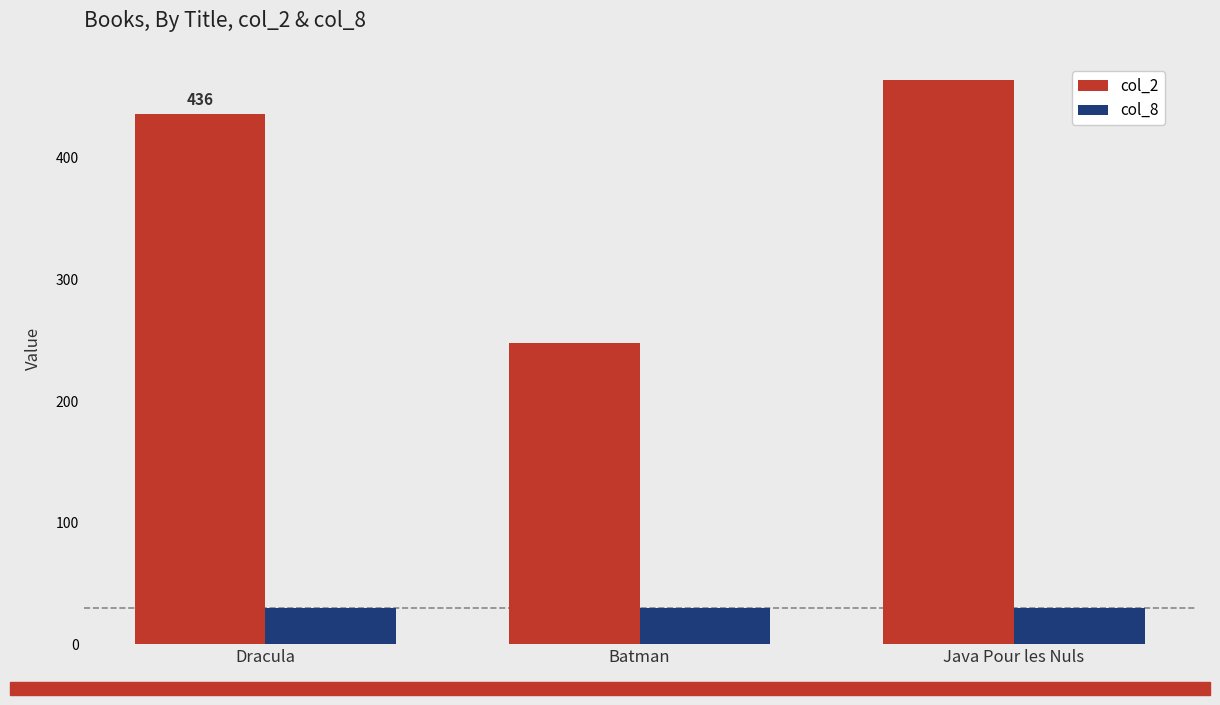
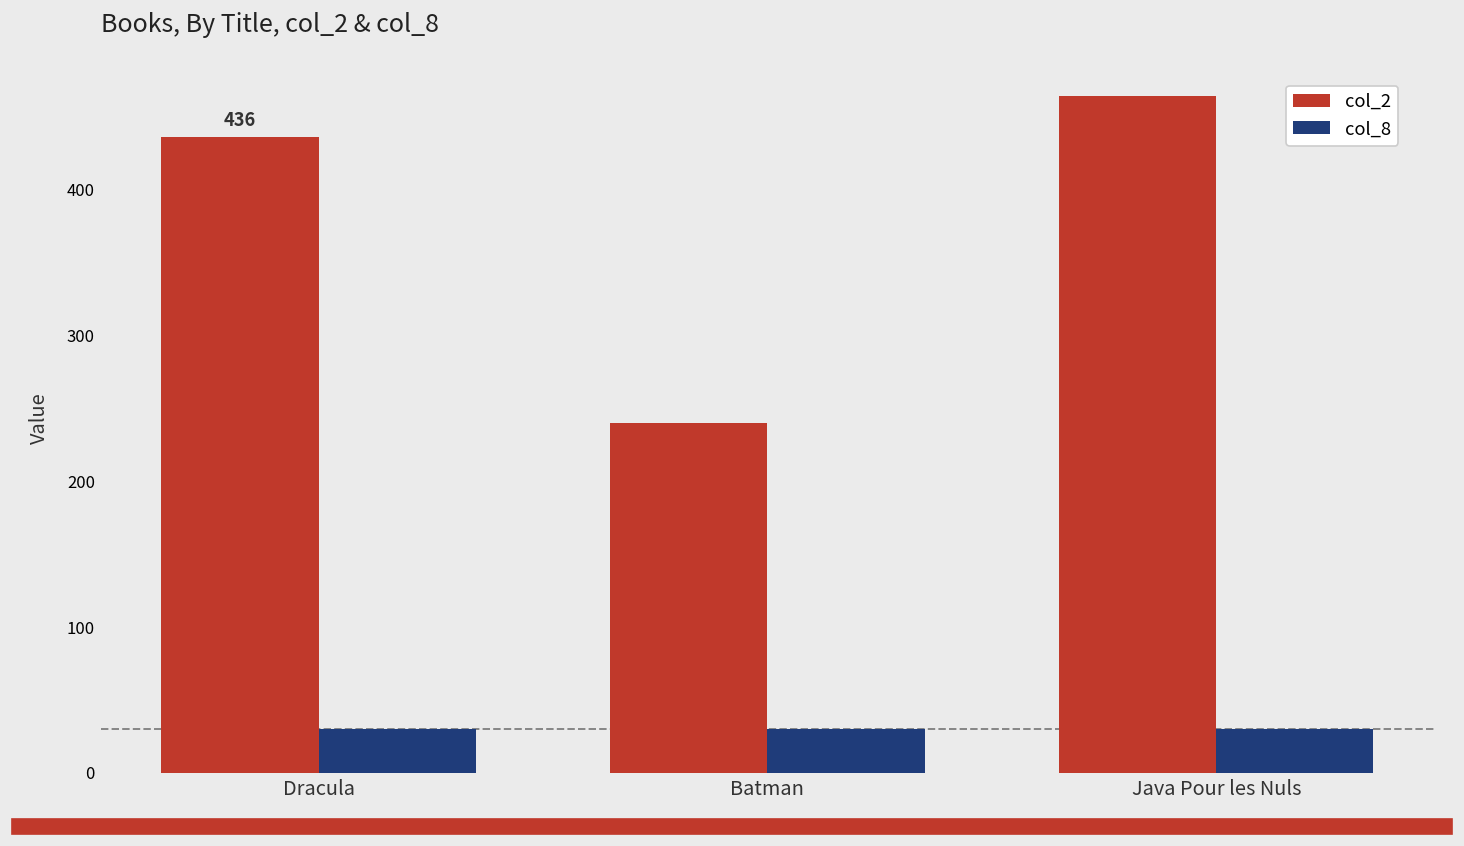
col_2, Batman: 248 -> 240
